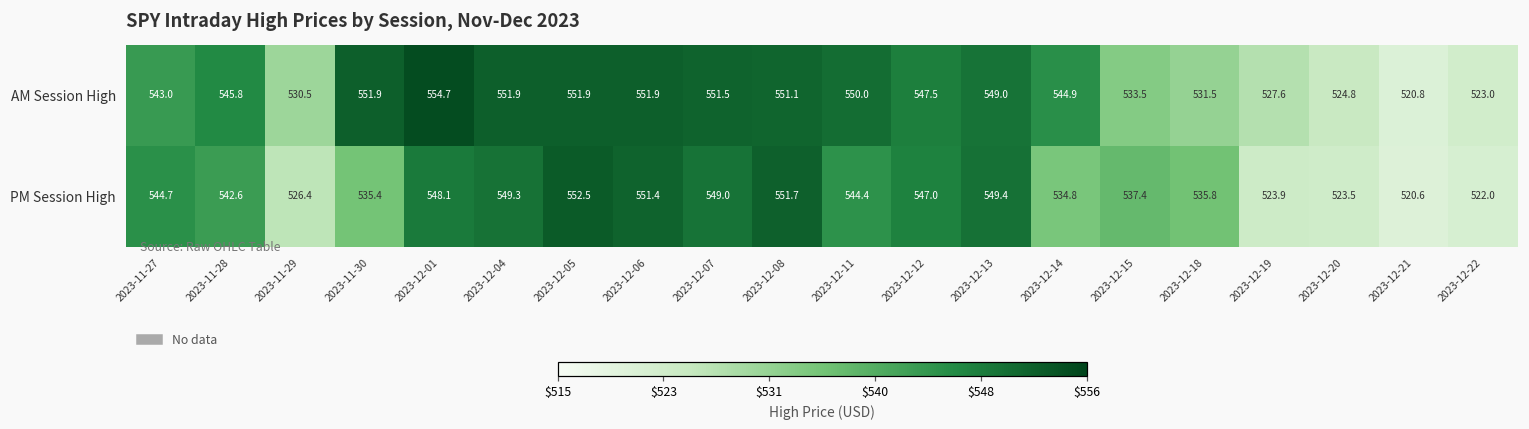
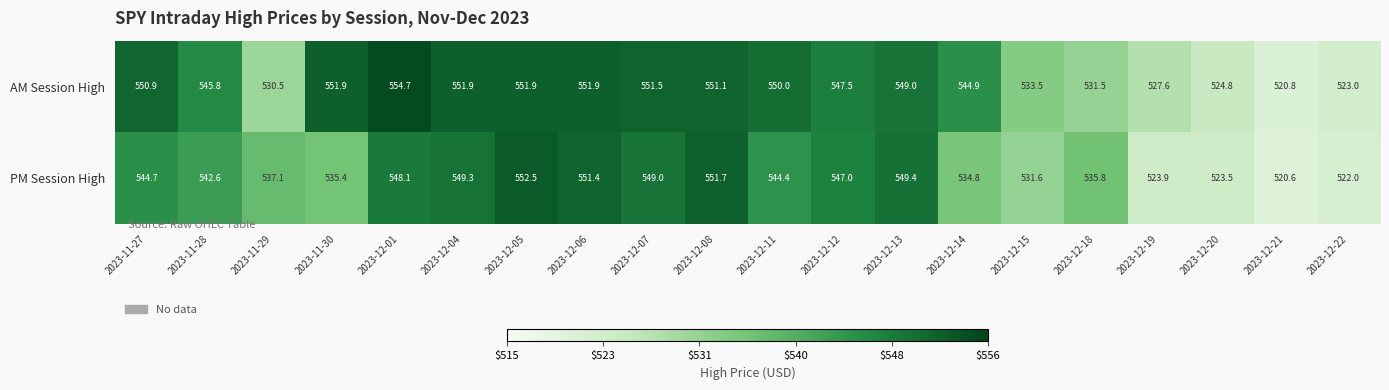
AM Session High, 2023-11-27: 543.0 -> 550.9
PM Session High, 2023-11-29: 526.4 -> 537.1
PM Session High, 2023-12-15: 537.4 -> 531.6
